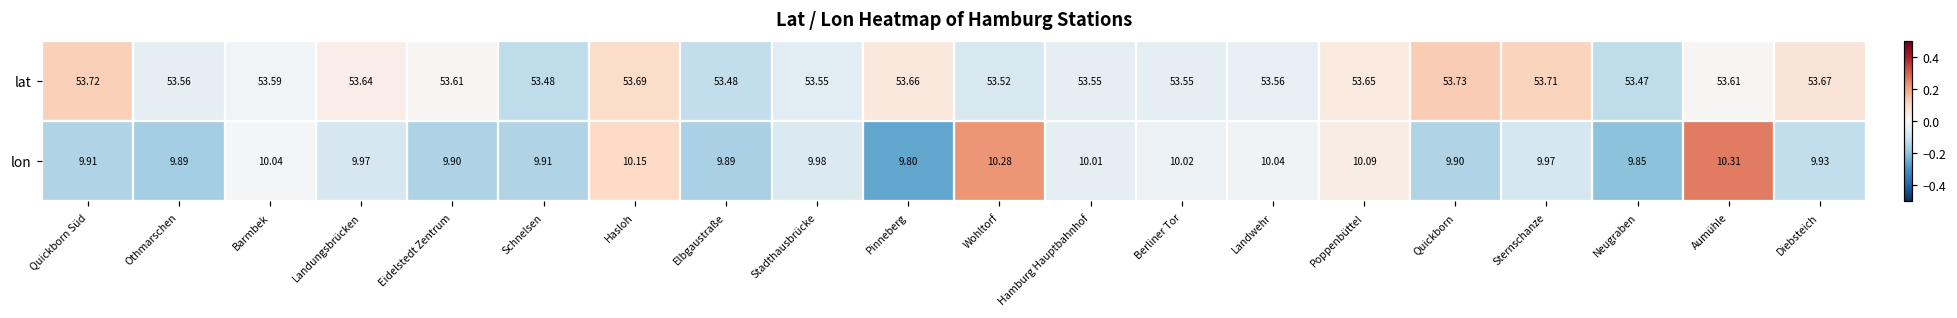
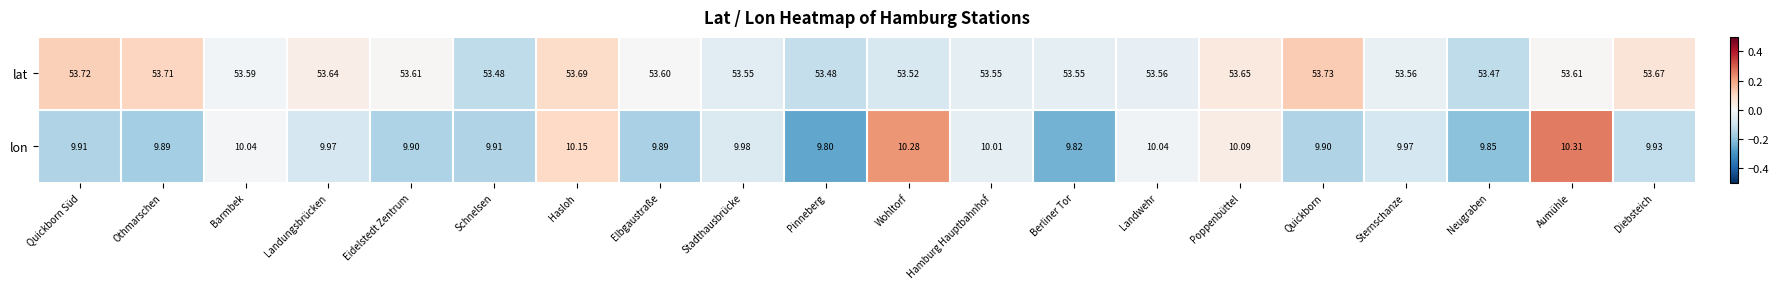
lat, Othmarschen: 53.56 -> 53.71
lat, Elbgaustraße: 53.48 -> 53.60
lat, Pinneberg: 53.66 -> 53.48
lat, Sternschanze: 53.71 -> 53.56
lon, Berliner Tor: 10.02 -> 9.82
